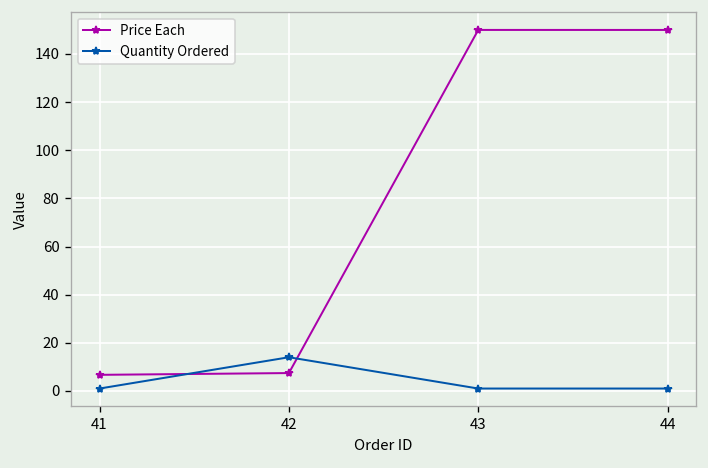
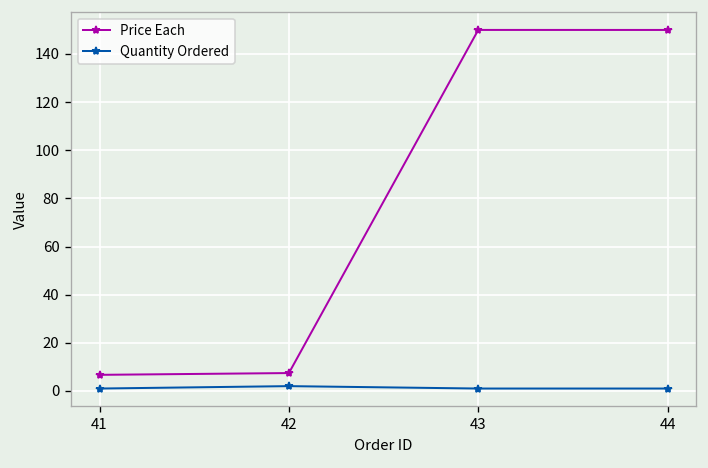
Quantity Ordered, 42: 14 -> 2
